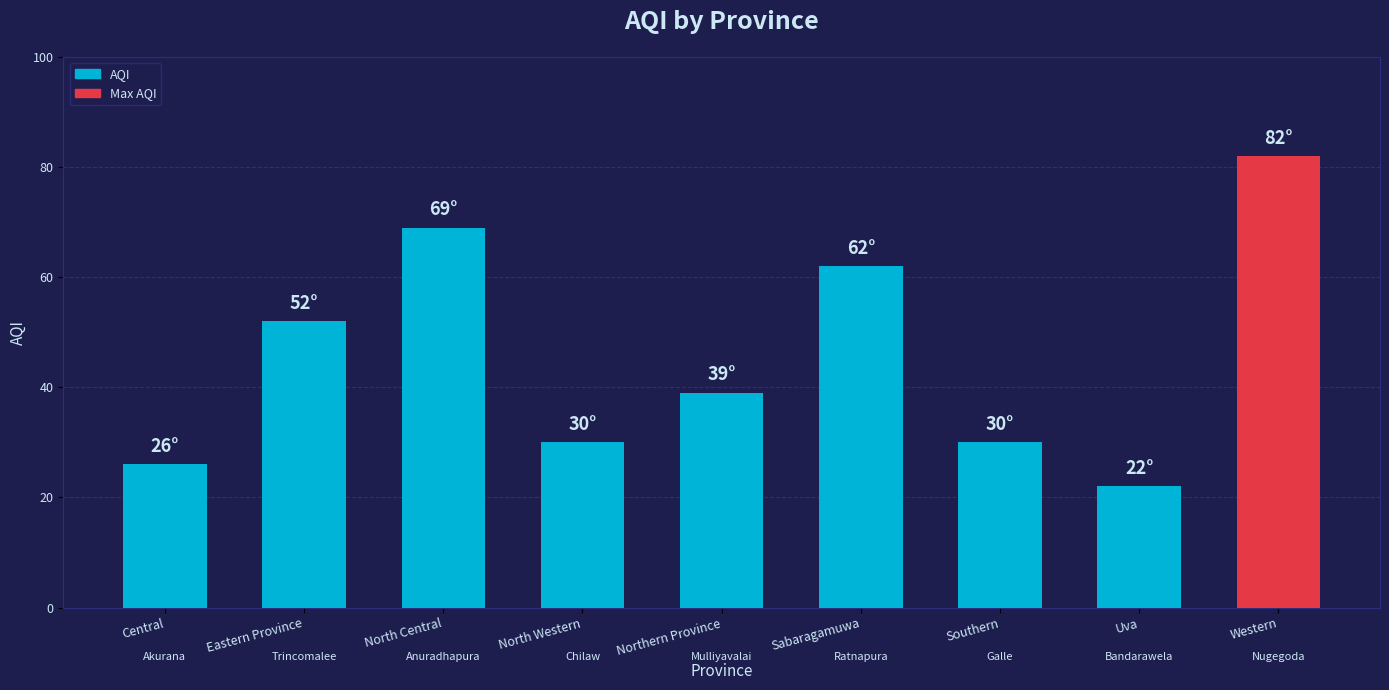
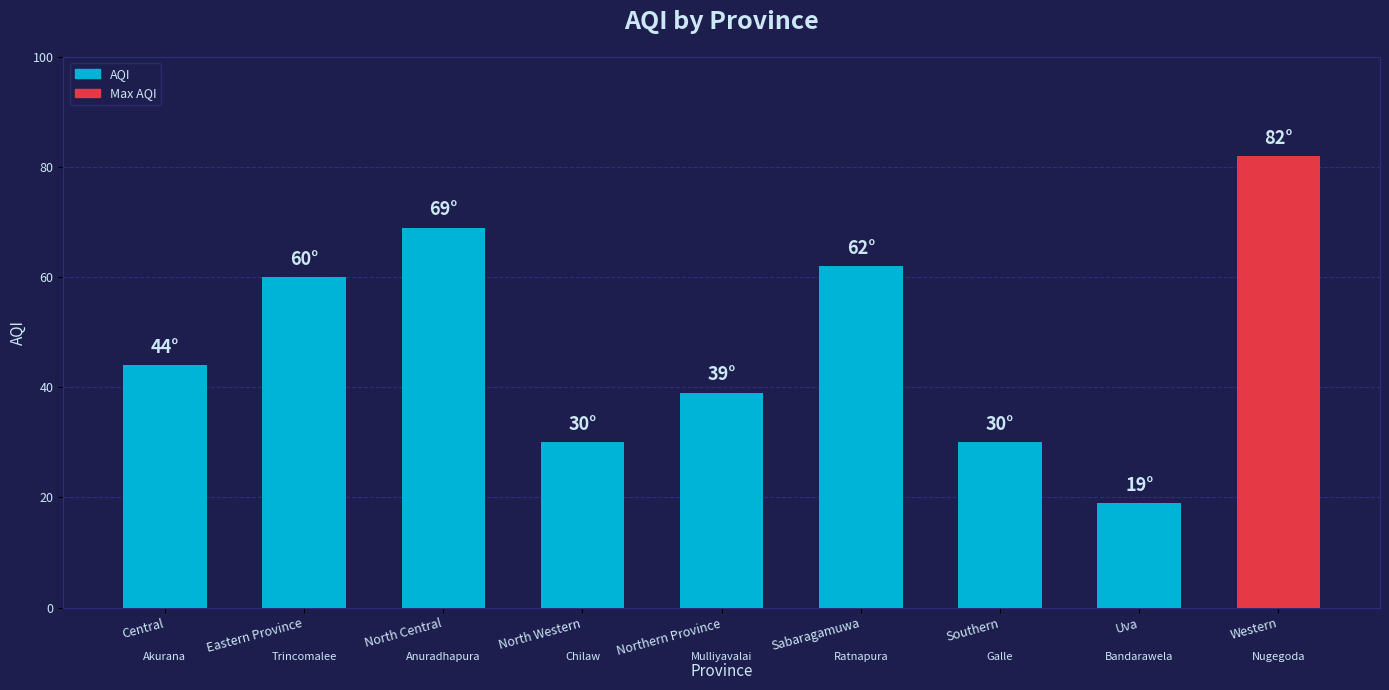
Central: 26° -> 44°
Eastern Province: 52° -> 60°
Uva: 22° -> 19°
